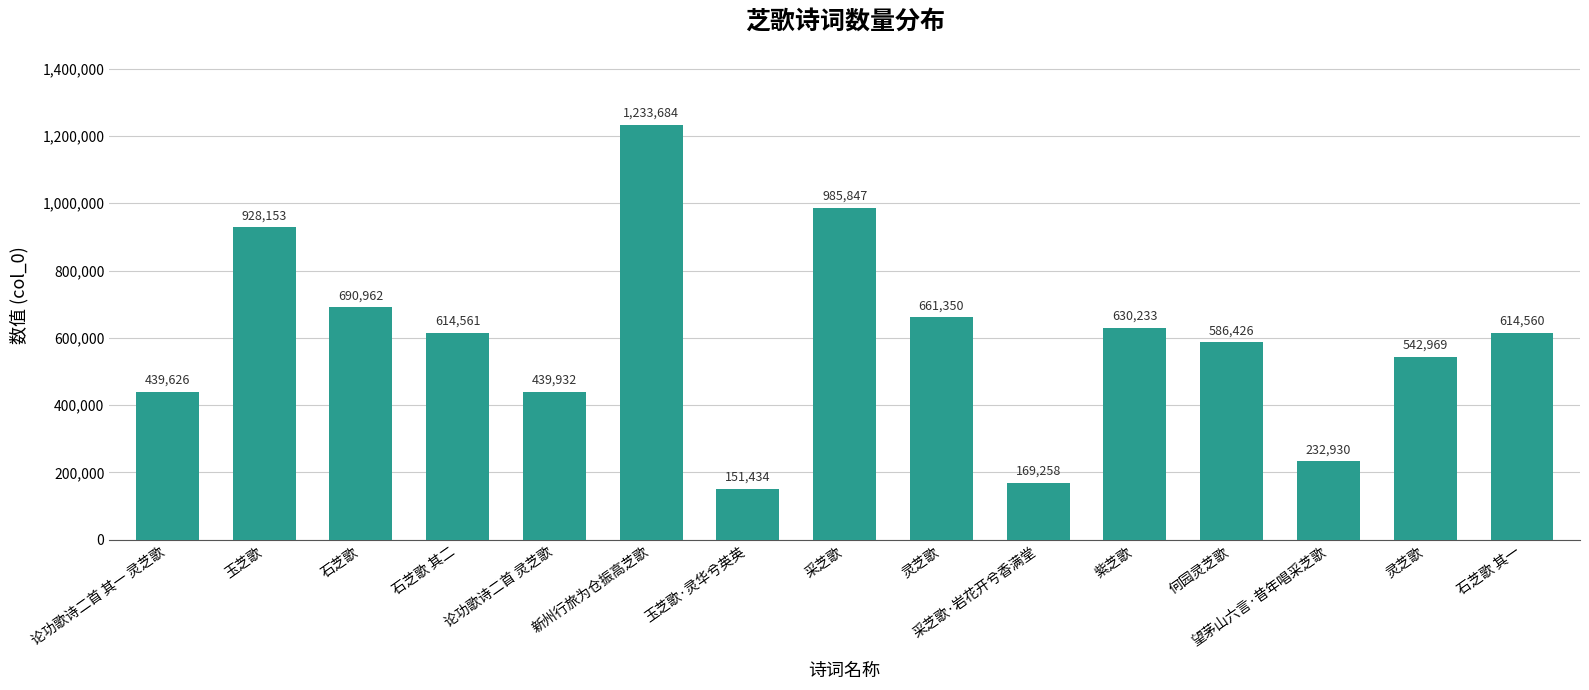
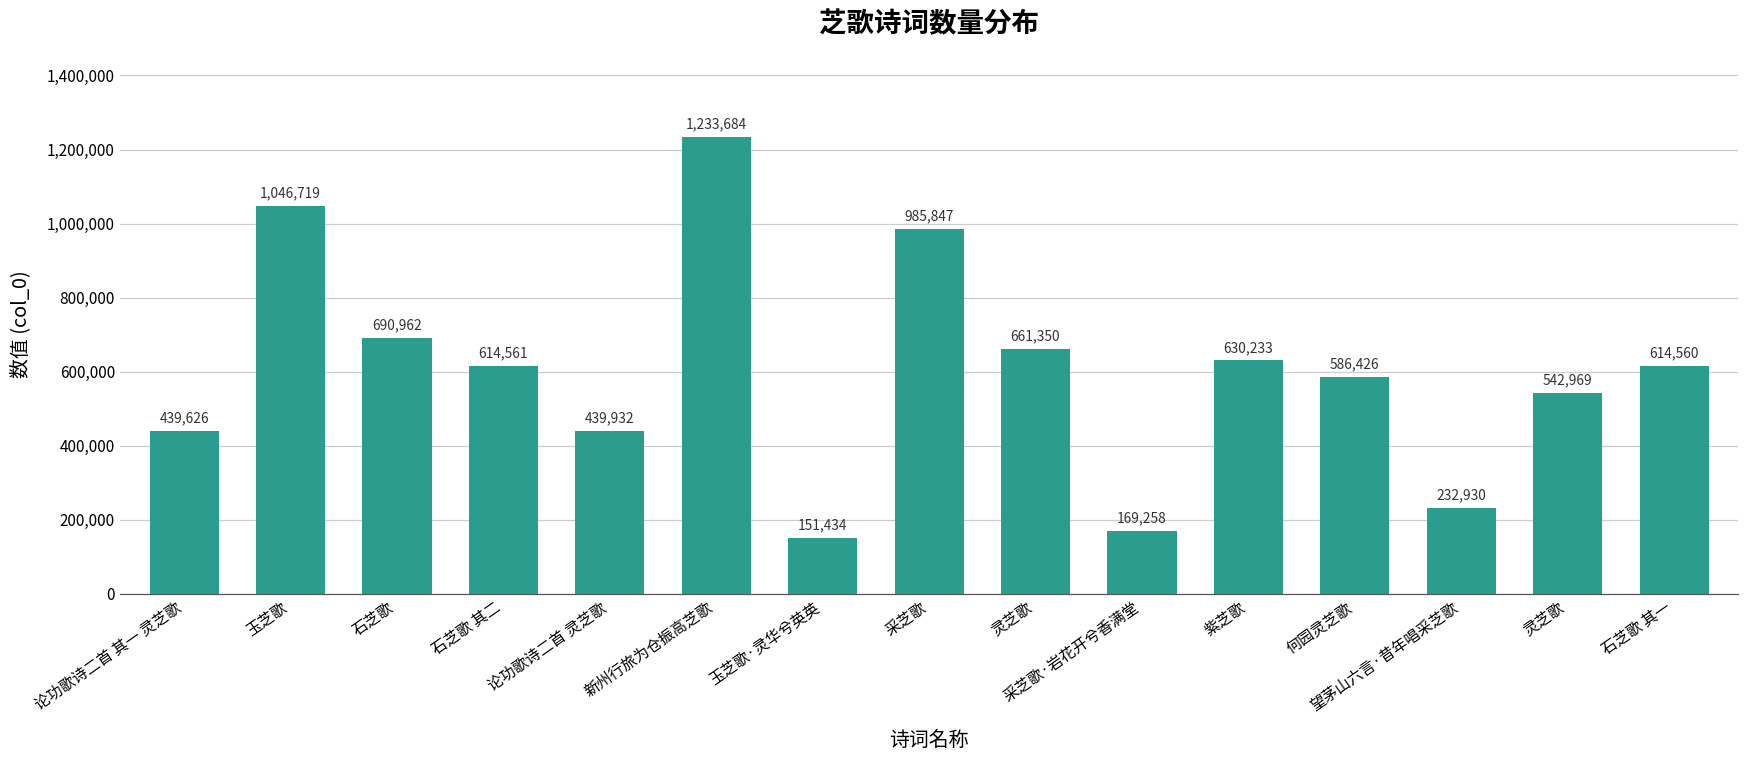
玉芝歌: 928,153 -> 1,046,719
